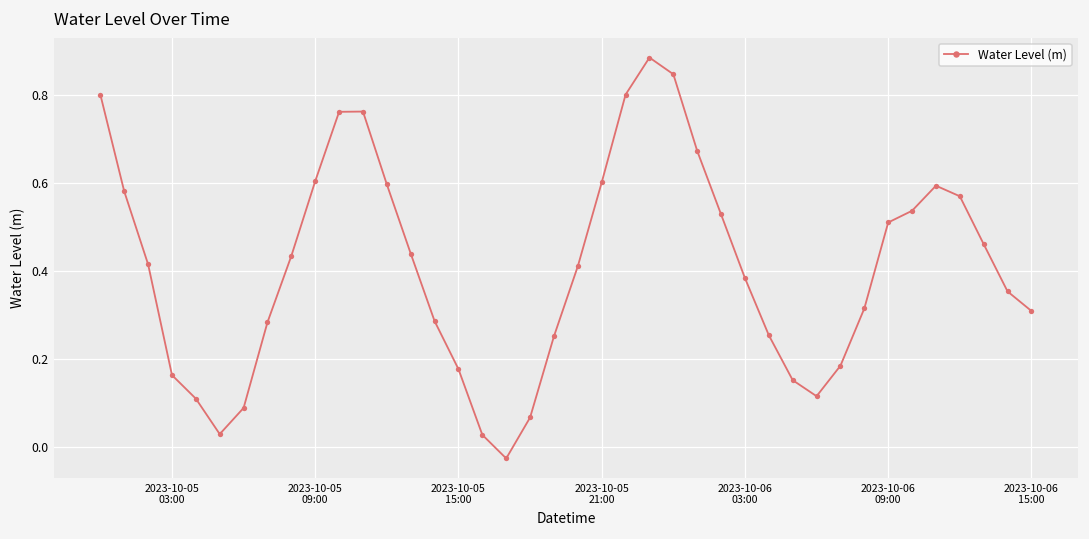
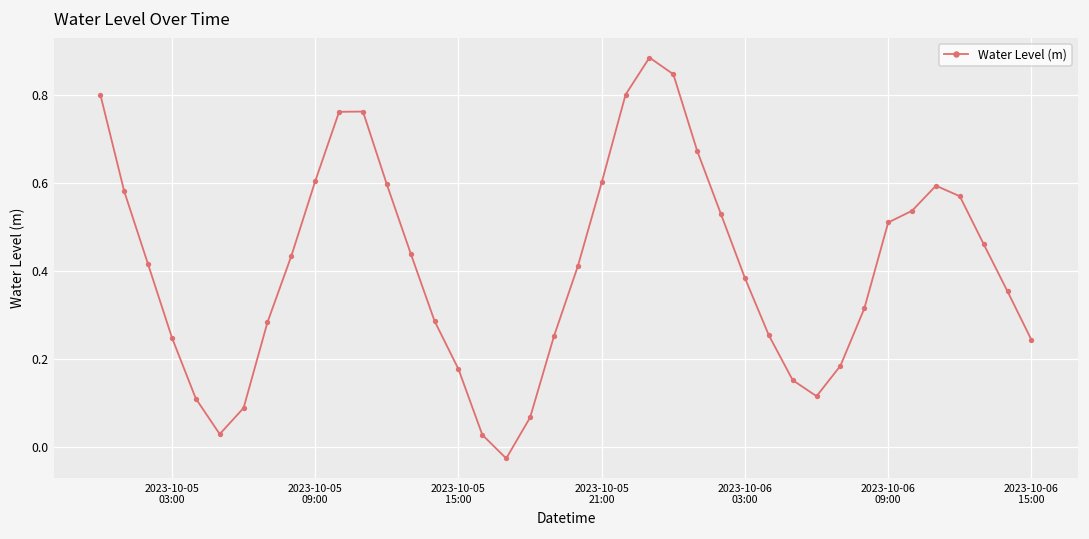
2023-10-05 03:00: 0.16 -> 0.25
2023-10-06 15:00: 0.31 -> 0.24
